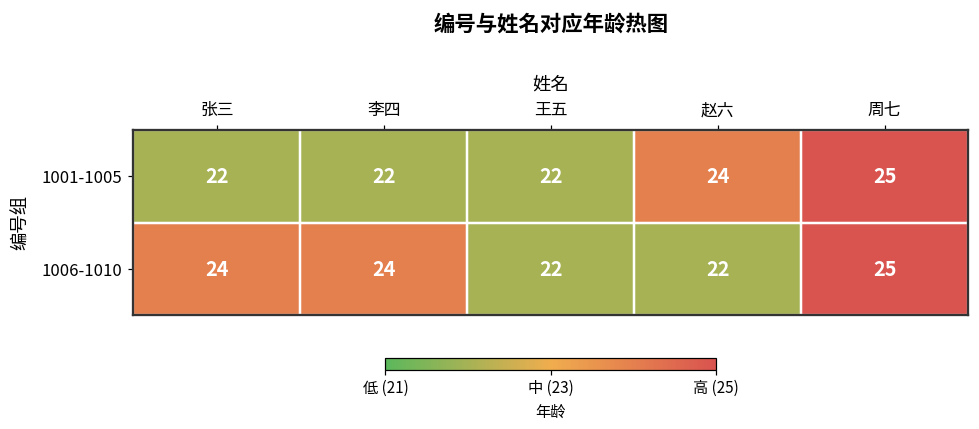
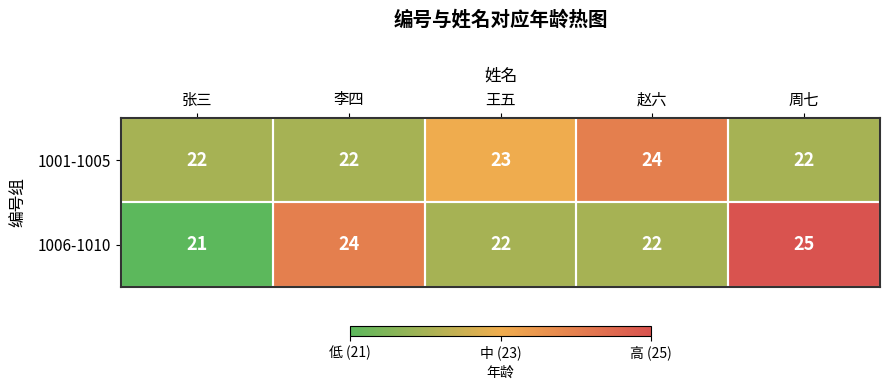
1001-1005, 王五: 22 -> 23
1001-1005, 周七: 25 -> 22
1006-1010, 张三: 24 -> 21
